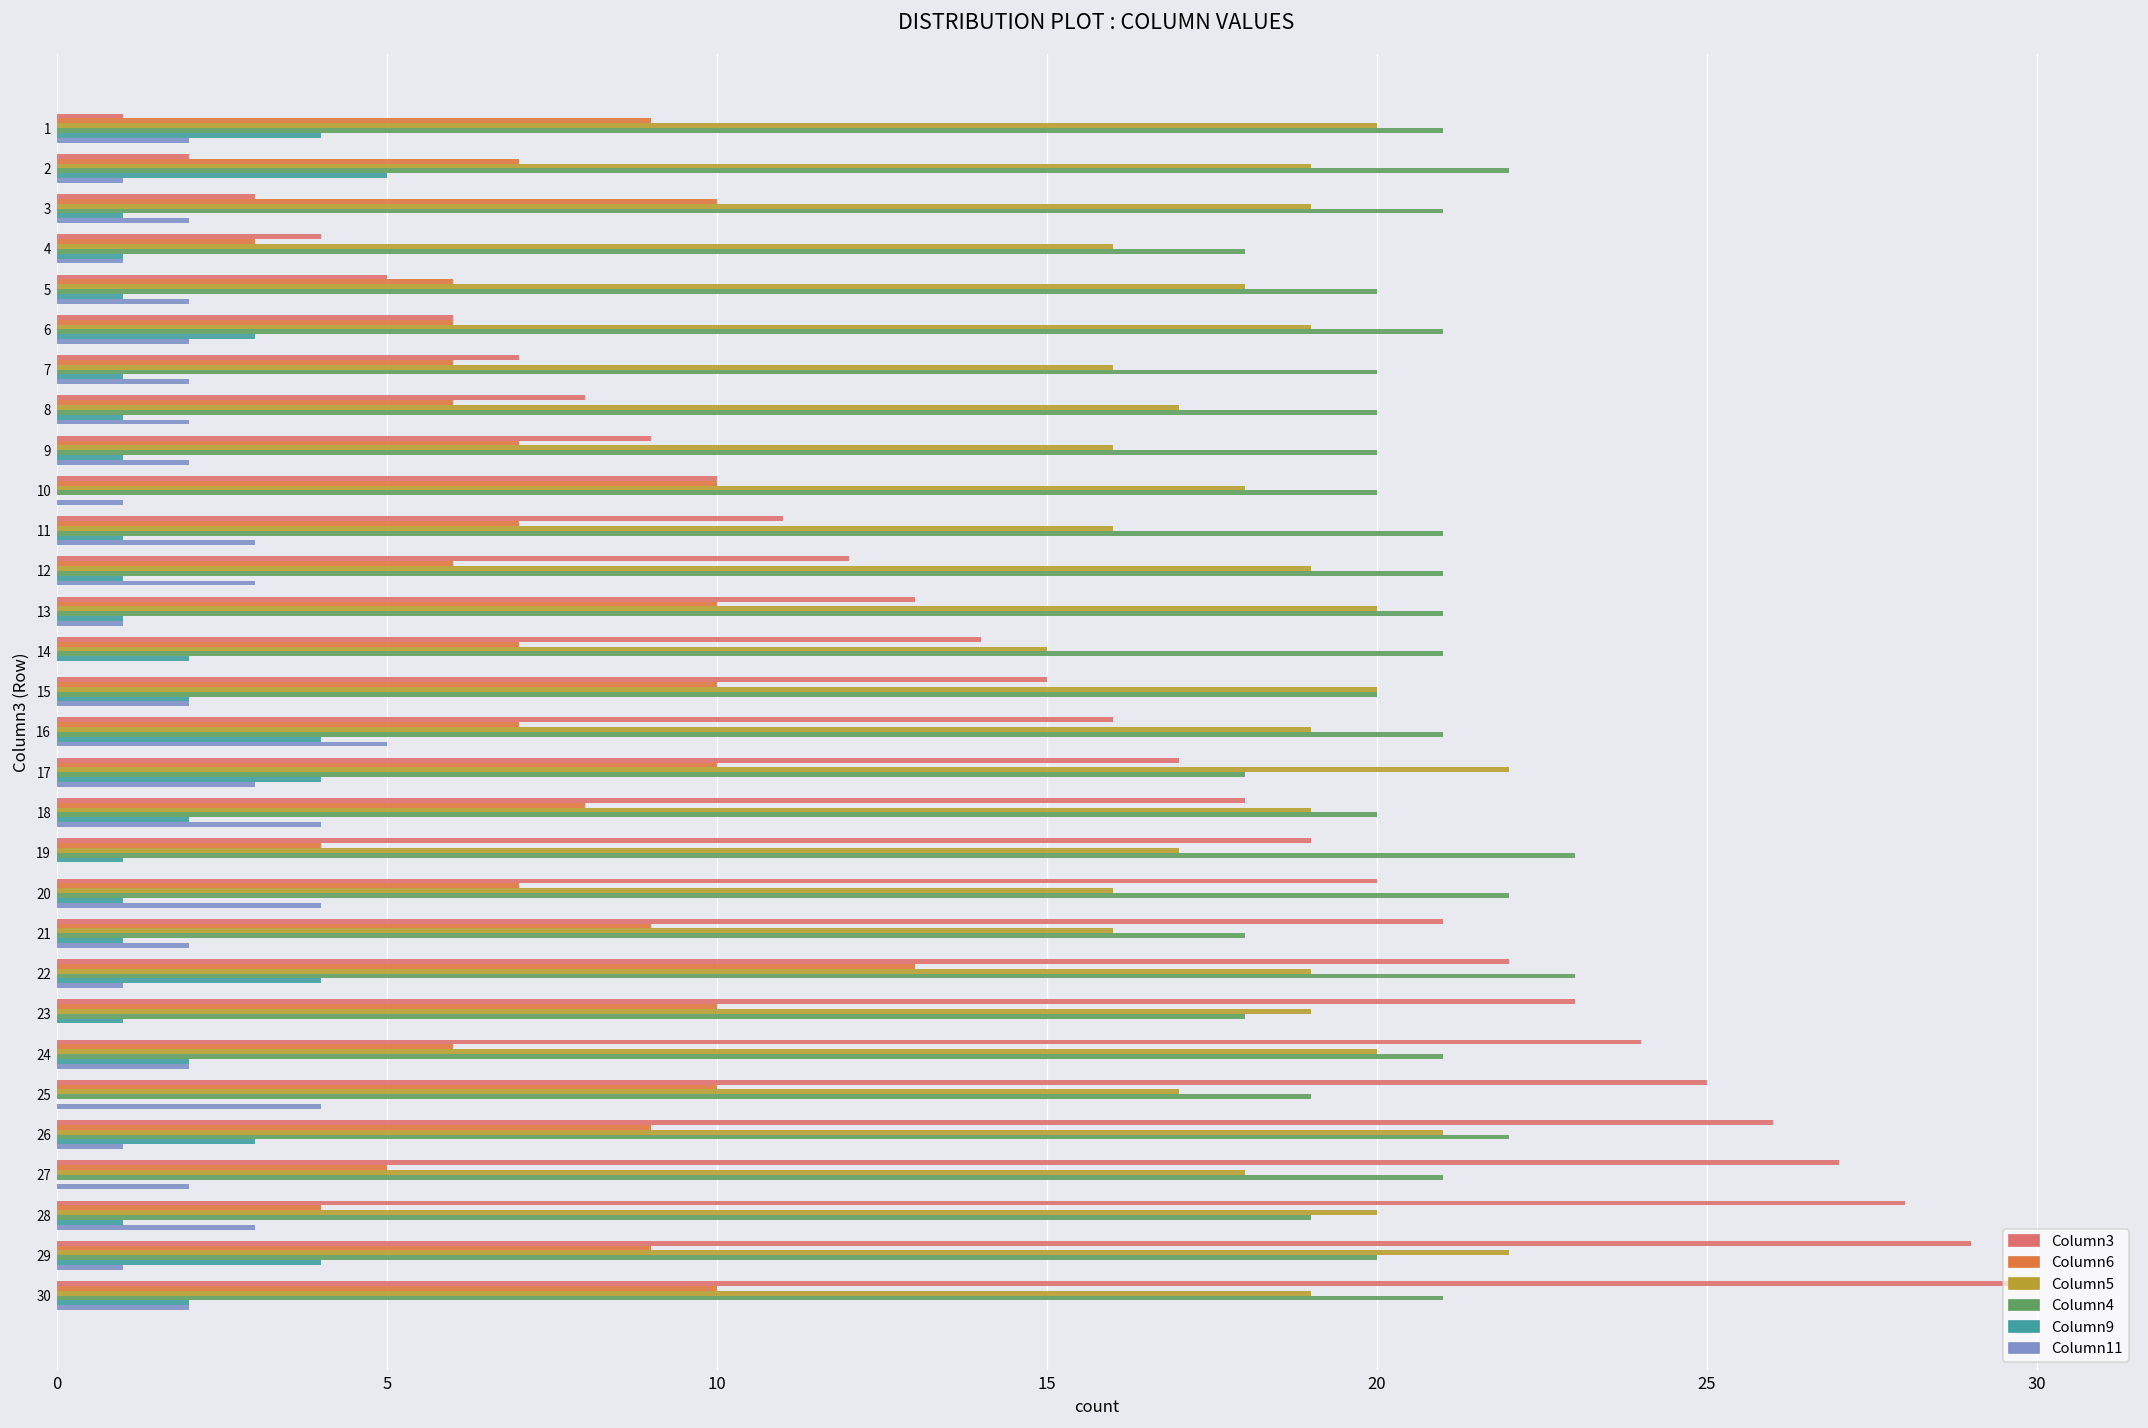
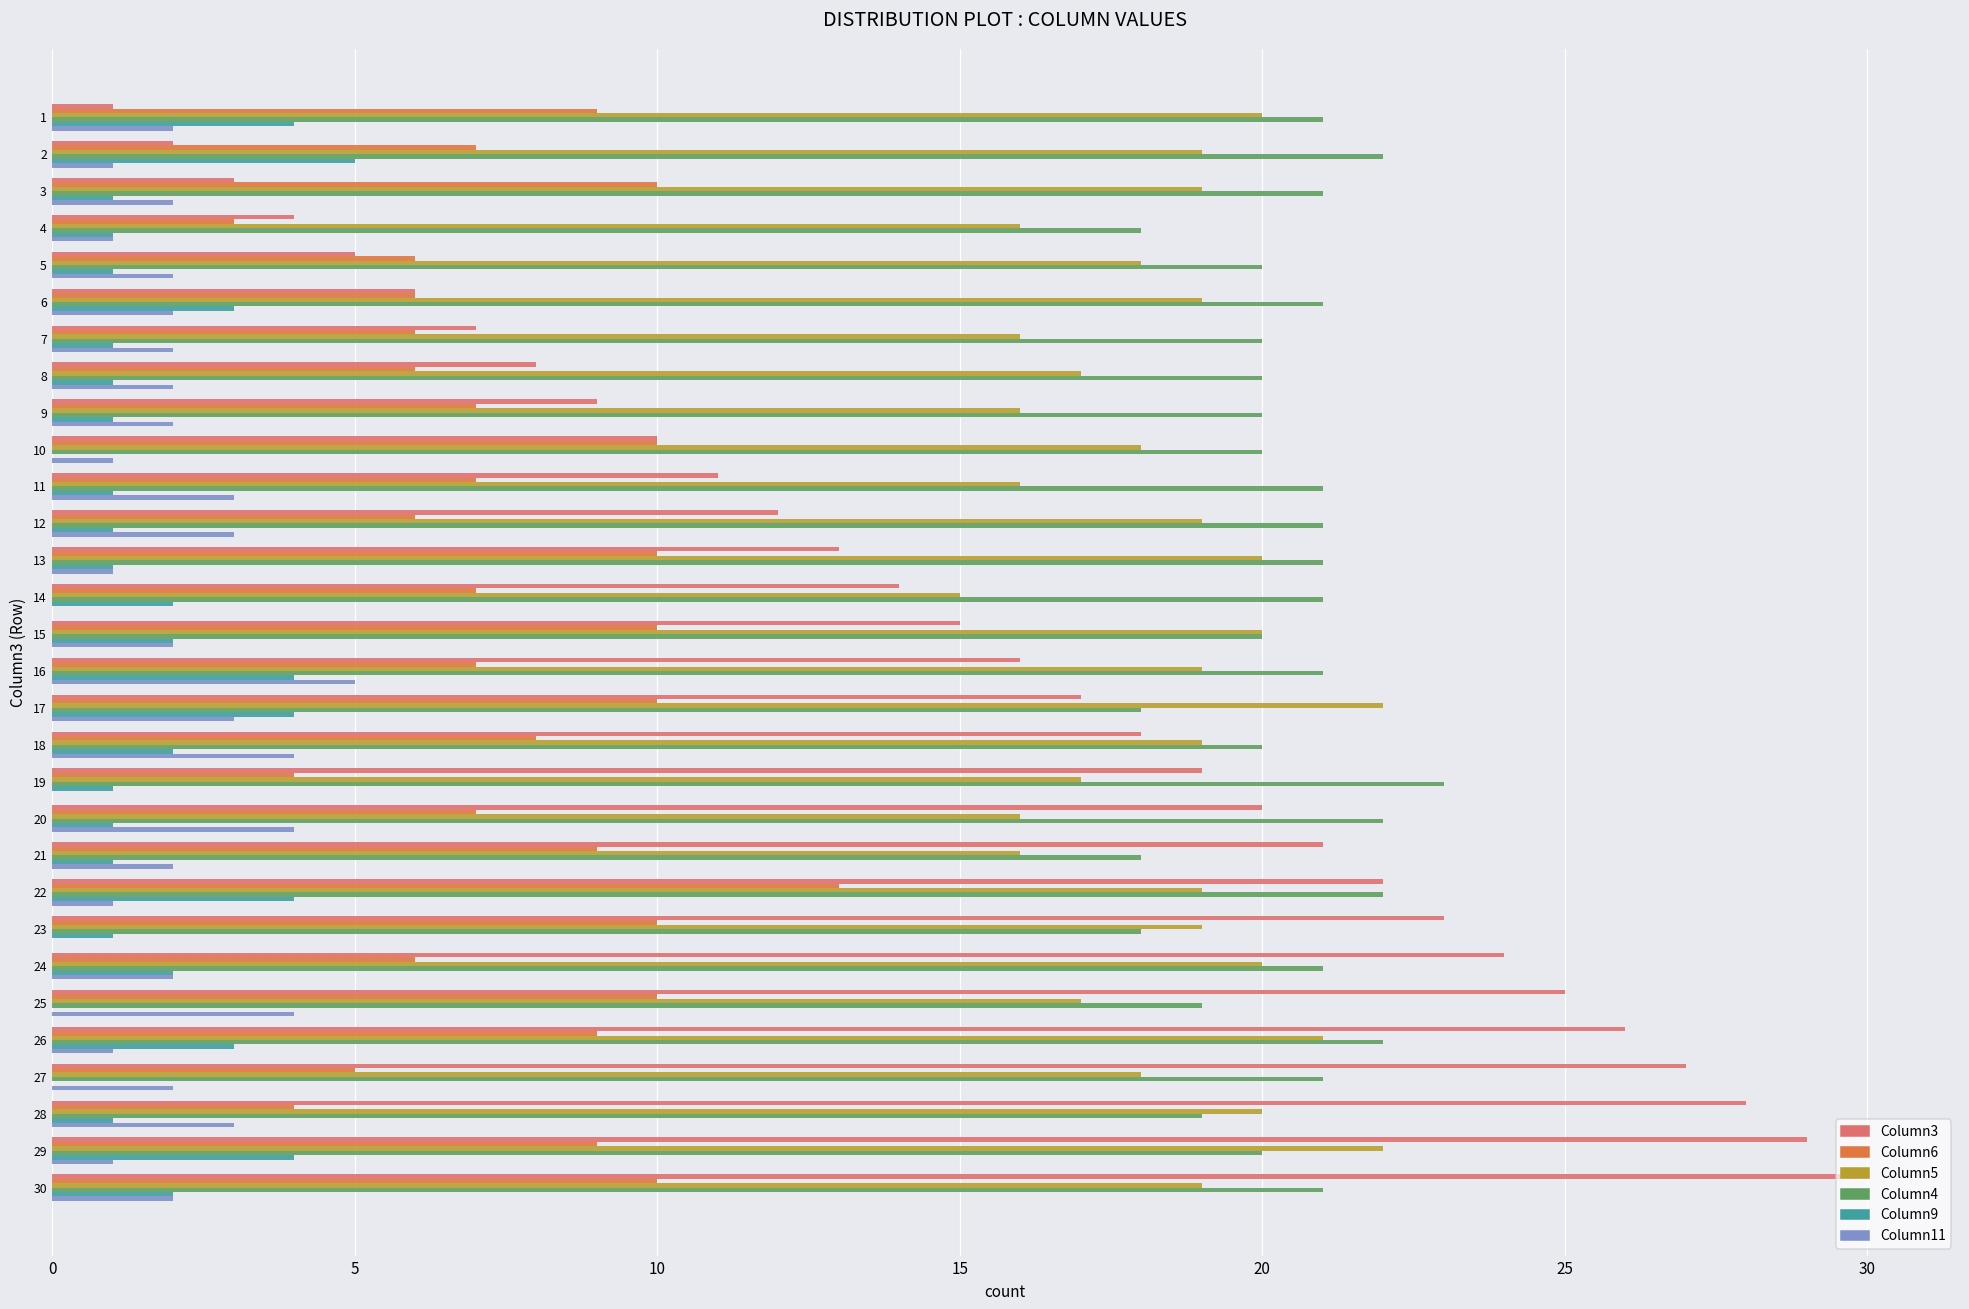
Column4, 22: 23 -> 22
